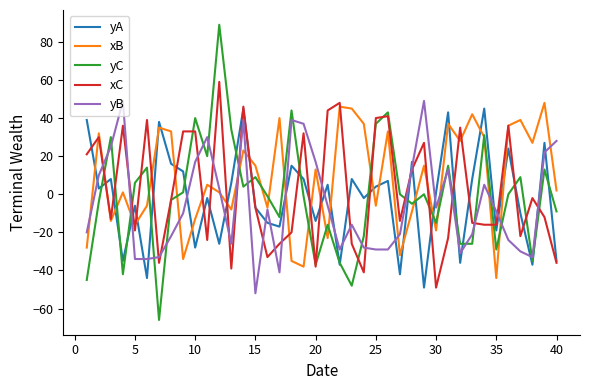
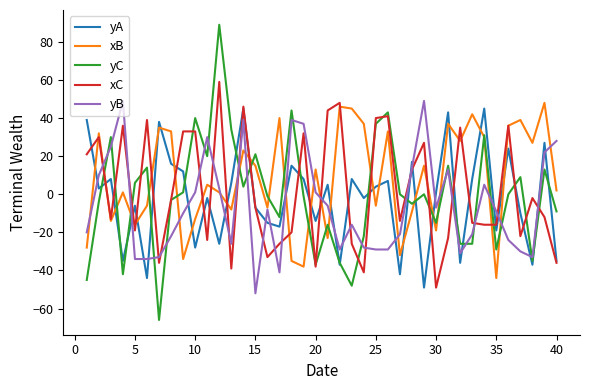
yB, 10: 17 -> 1
yC, 15: 9 -> 21
yB, 20: 17 -> 1
